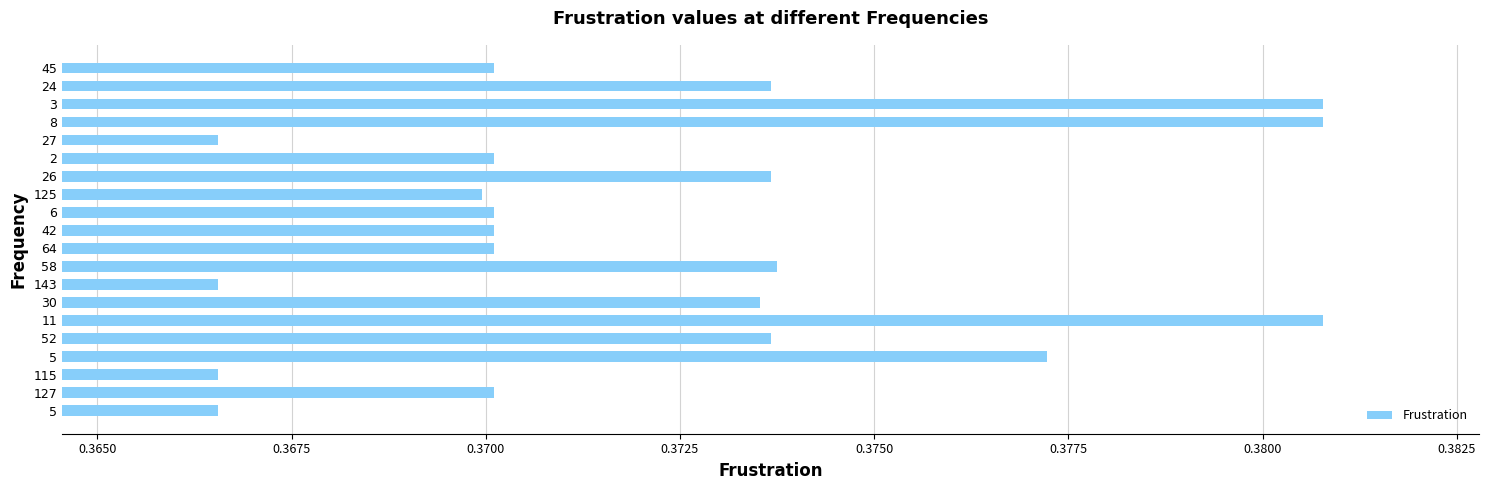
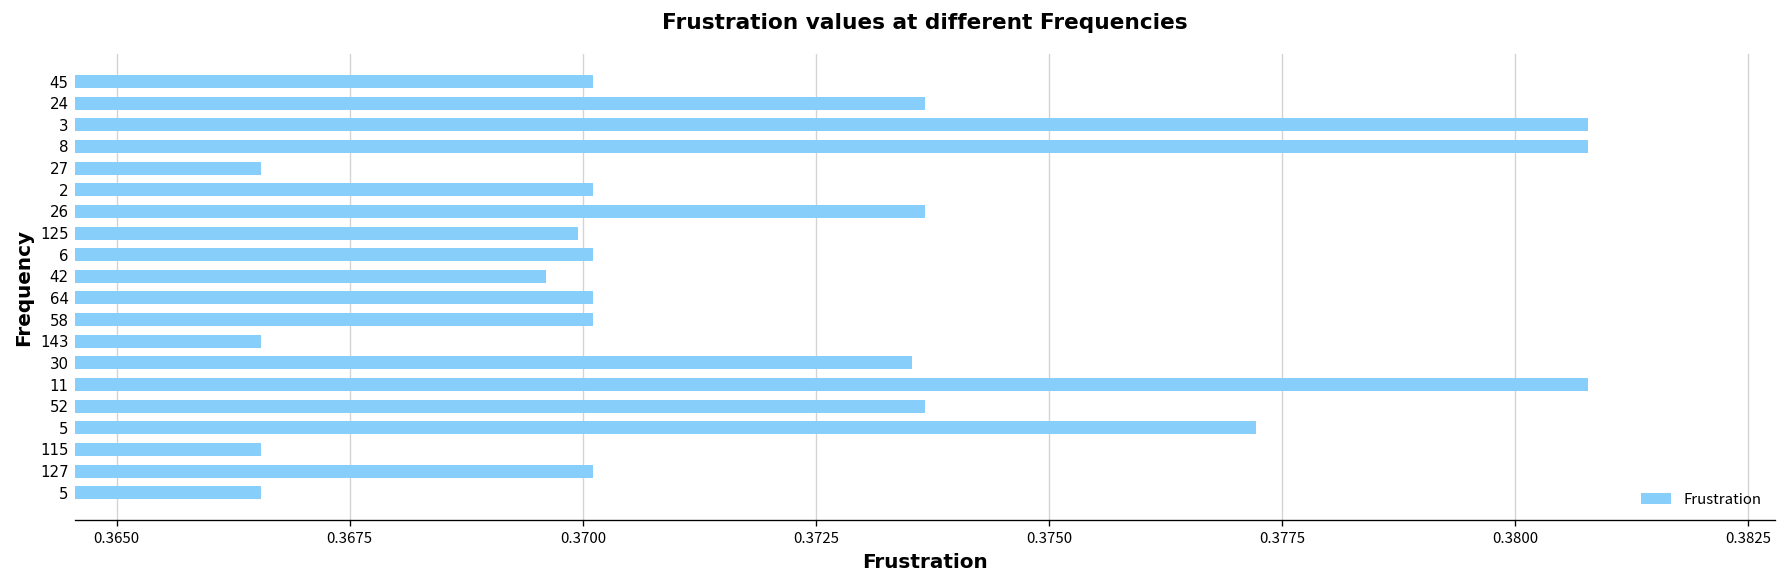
42: 0.3701 -> 0.3696
58: 0.3737 -> 0.3701
